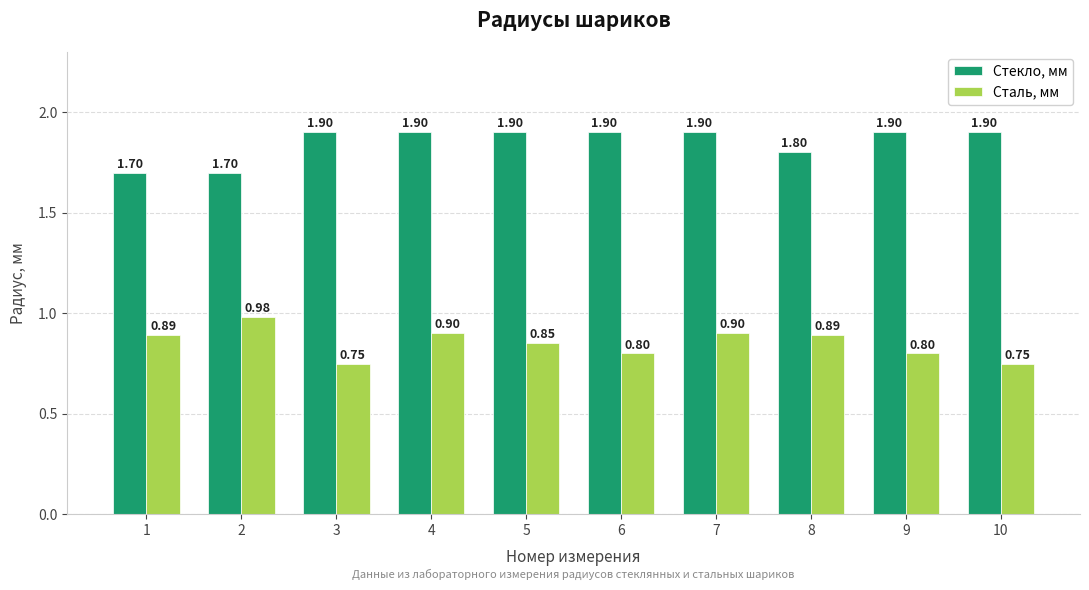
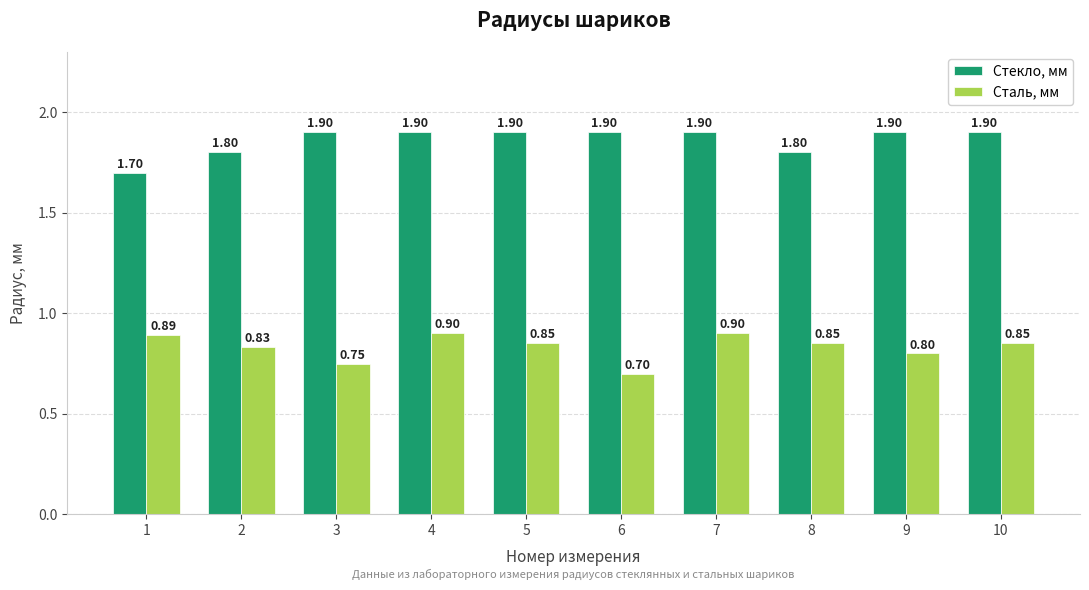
Стекло, мм, 2: 1.70 -> 1.80
Сталь, мм, 2: 0.98 -> 0.83
Сталь, мм, 6: 0.80 -> 0.70
Сталь, мм, 8: 0.89 -> 0.85
Сталь, мм, 10: 0.75 -> 0.85
